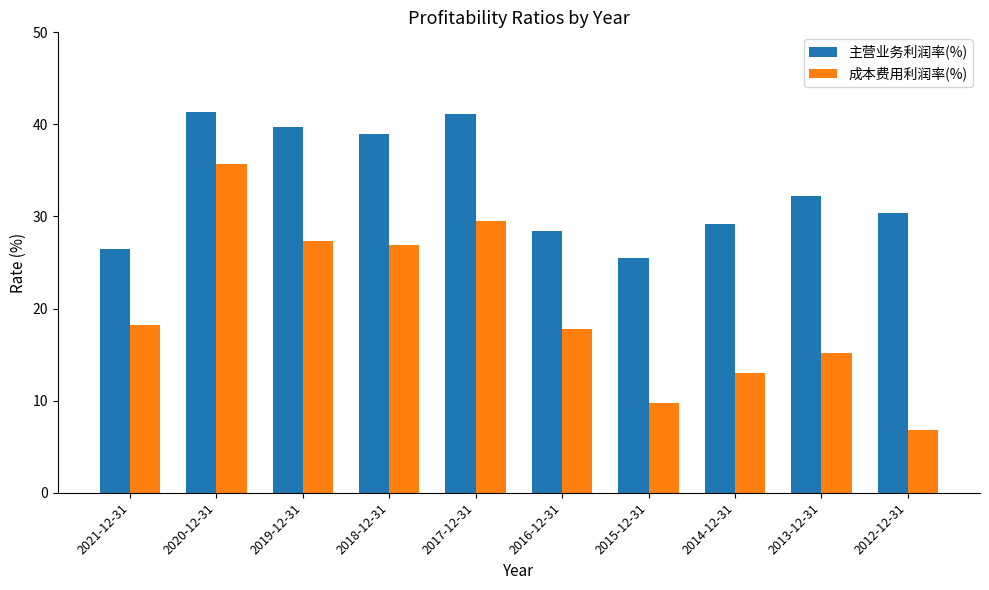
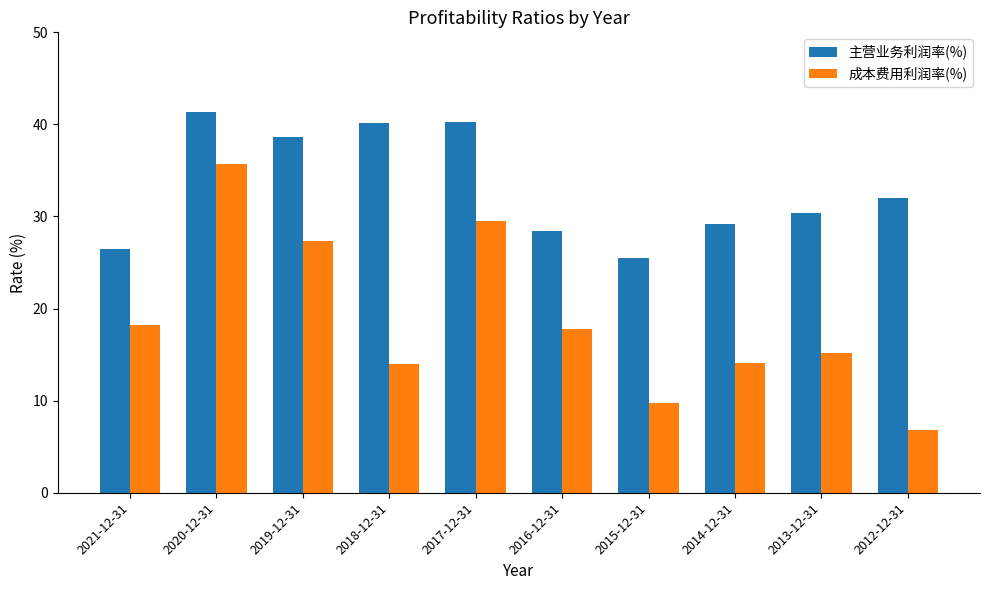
主营业务利润率(%), 2019-12-31: 40 -> 39
主营业务利润率(%), 2018-12-31: 39 -> 40
成本费用利润率(%), 2018-12-31: 27 -> 14
主营业务利润率(%), 2017-12-31: 41 -> 40
成本费用利润率(%), 2014-12-31: 13 -> 14
主营业务利润率(%), 2013-12-31: 32 -> 30
主营业务利润率(%), 2012-12-31: 30 -> 32
